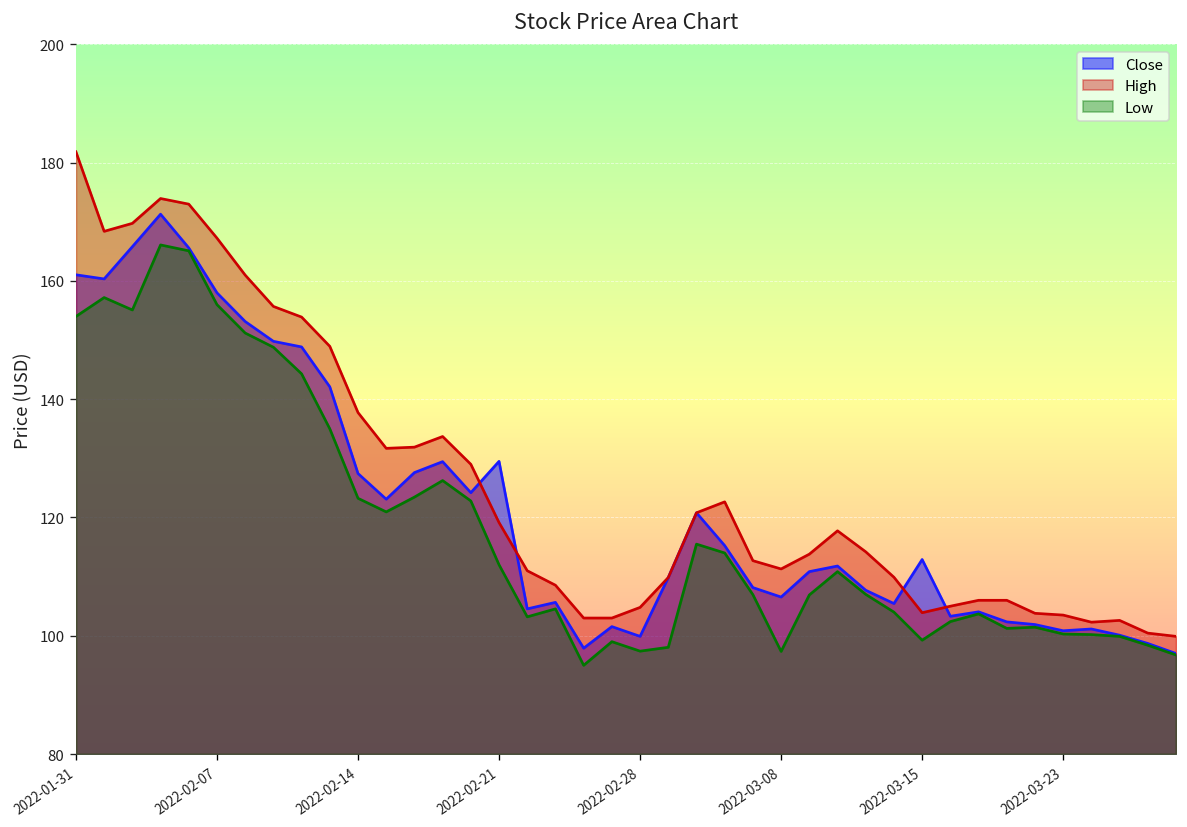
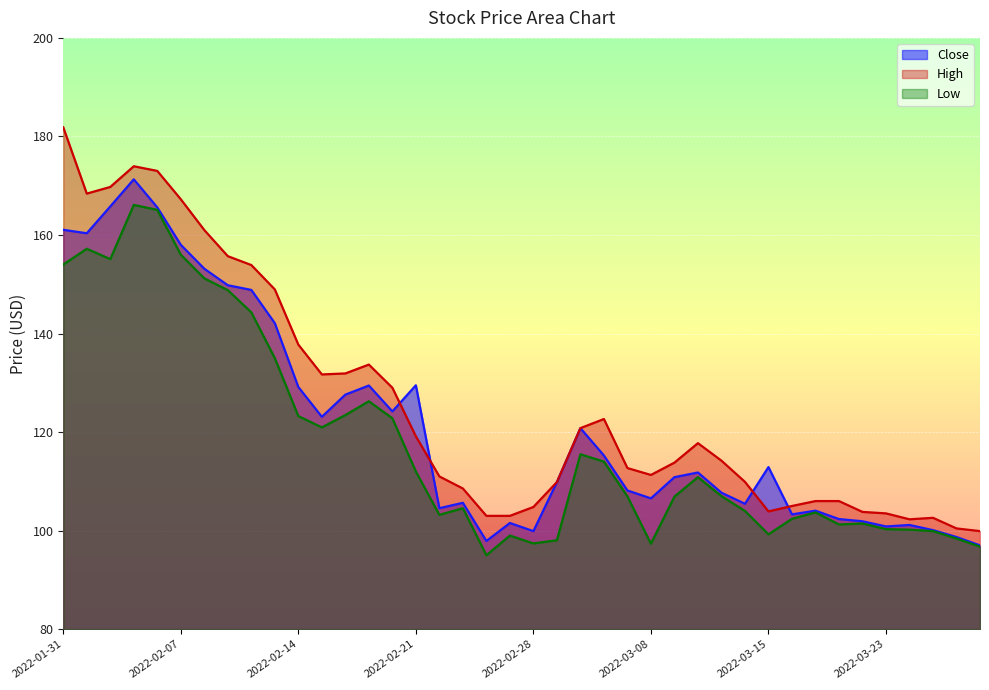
Close, 2022-02-14: 127 -> 129
